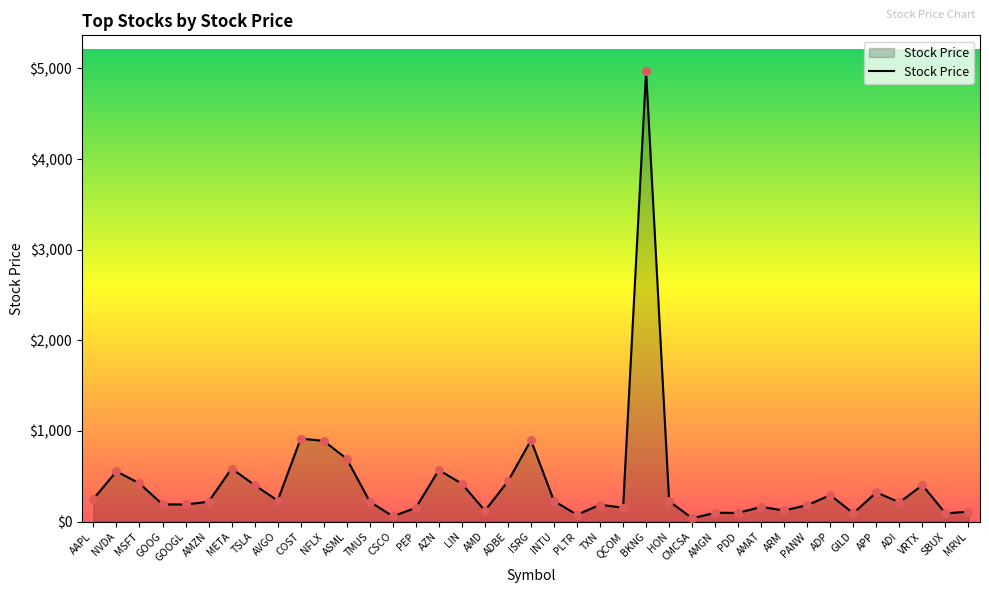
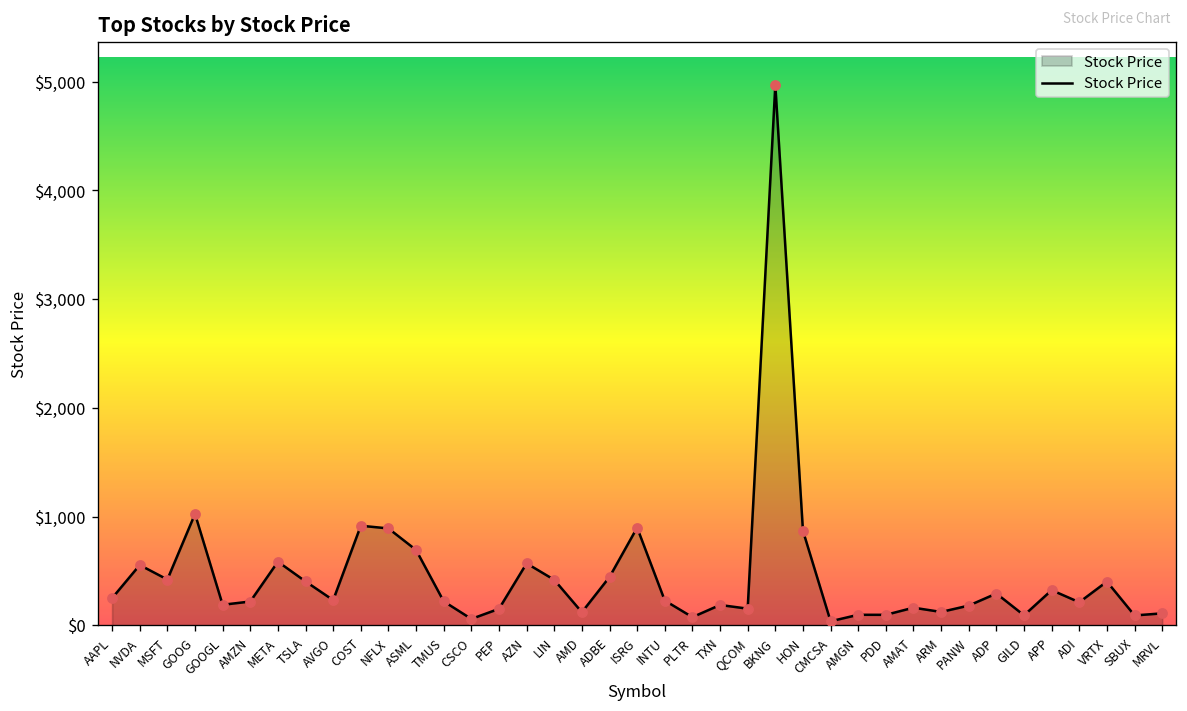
GOOG: $200 -> $1,000
HON: $200 -> $900
